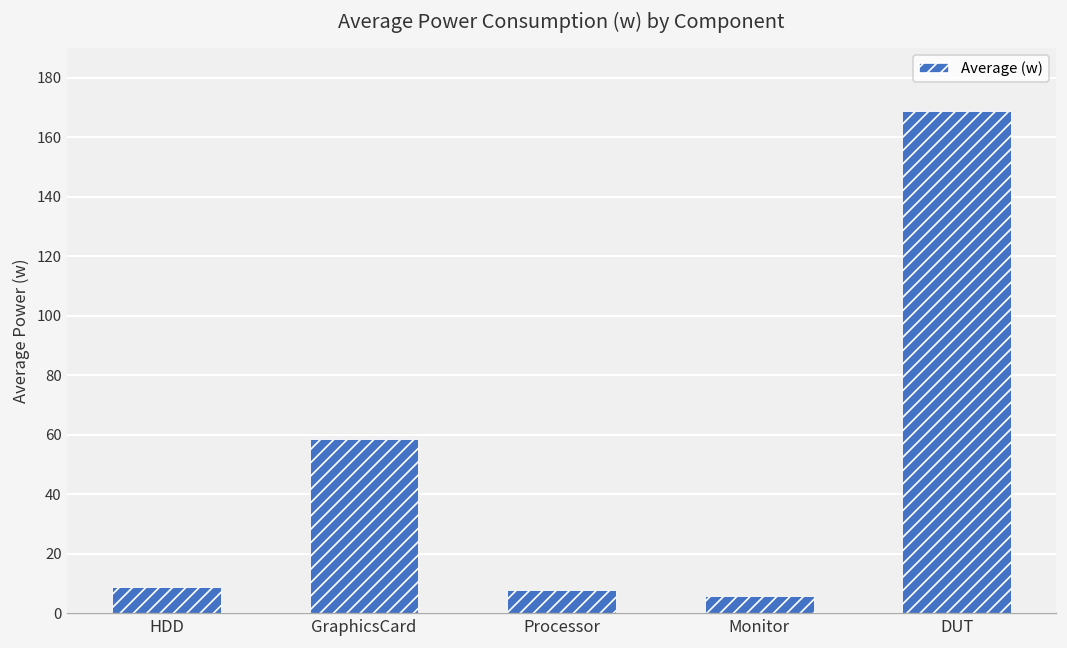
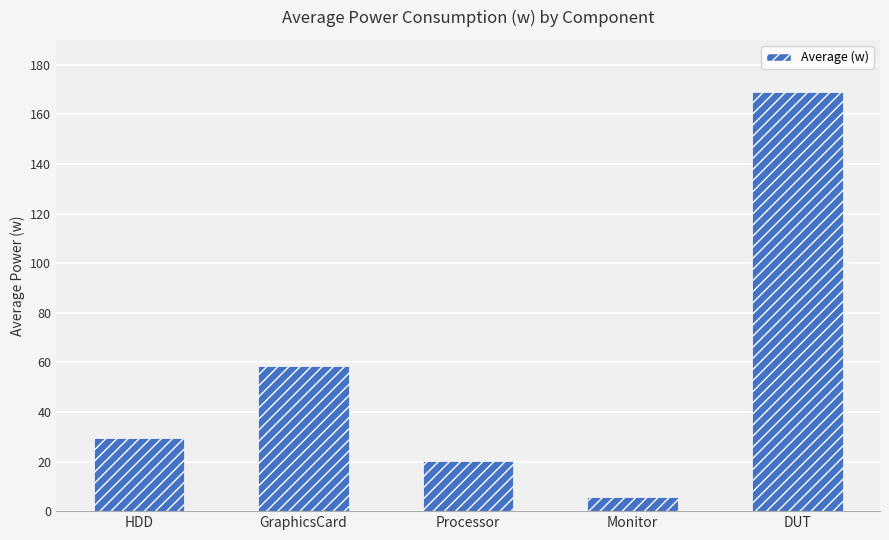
HDD: 9 -> 29
Processor: 8 -> 20
